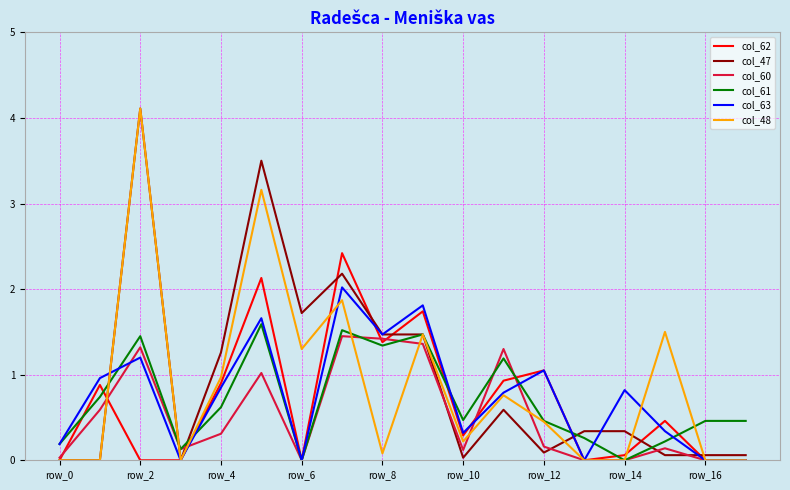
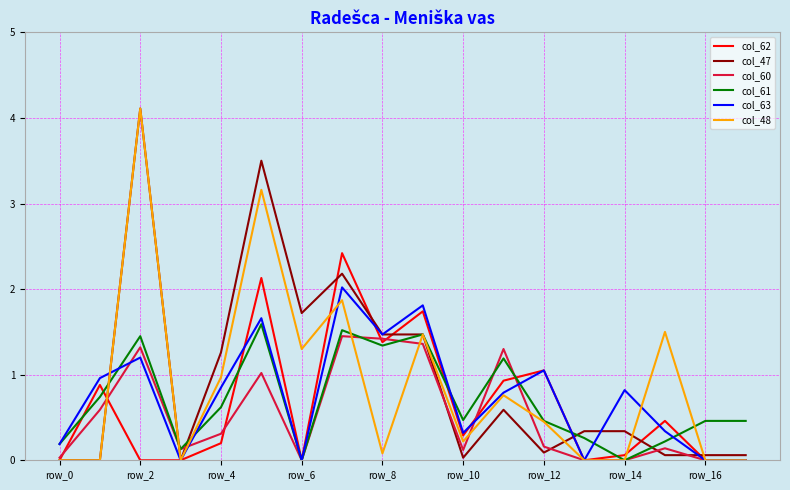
col_62, row_4: 0.9 -> 0.2
